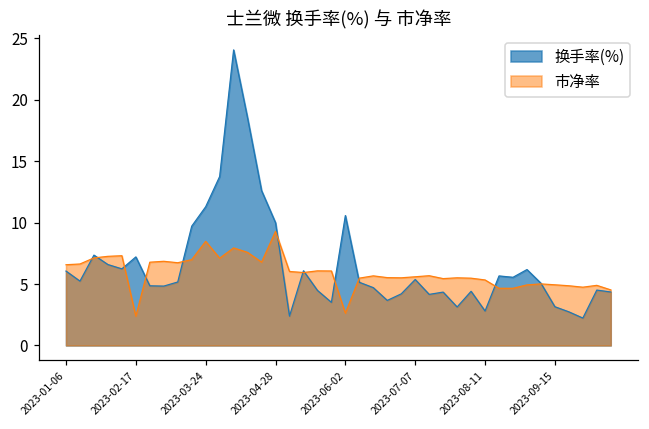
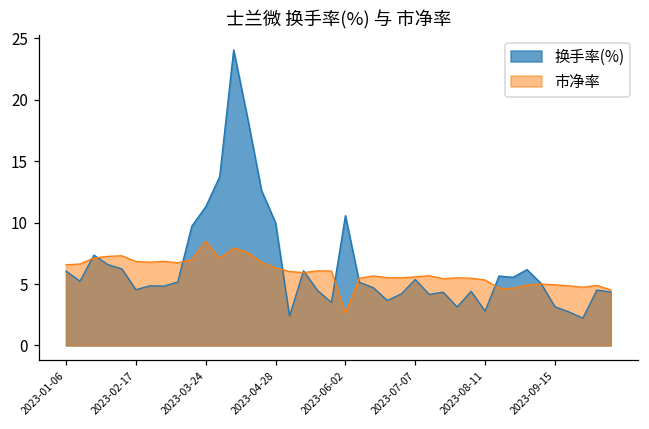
换手率(%), 2023-02-17: 7.2 -> 4.5
市净率, 2023-02-17: 2.4 -> 6.8
市净率, 2023-04-28: 9.3 -> 6.3
